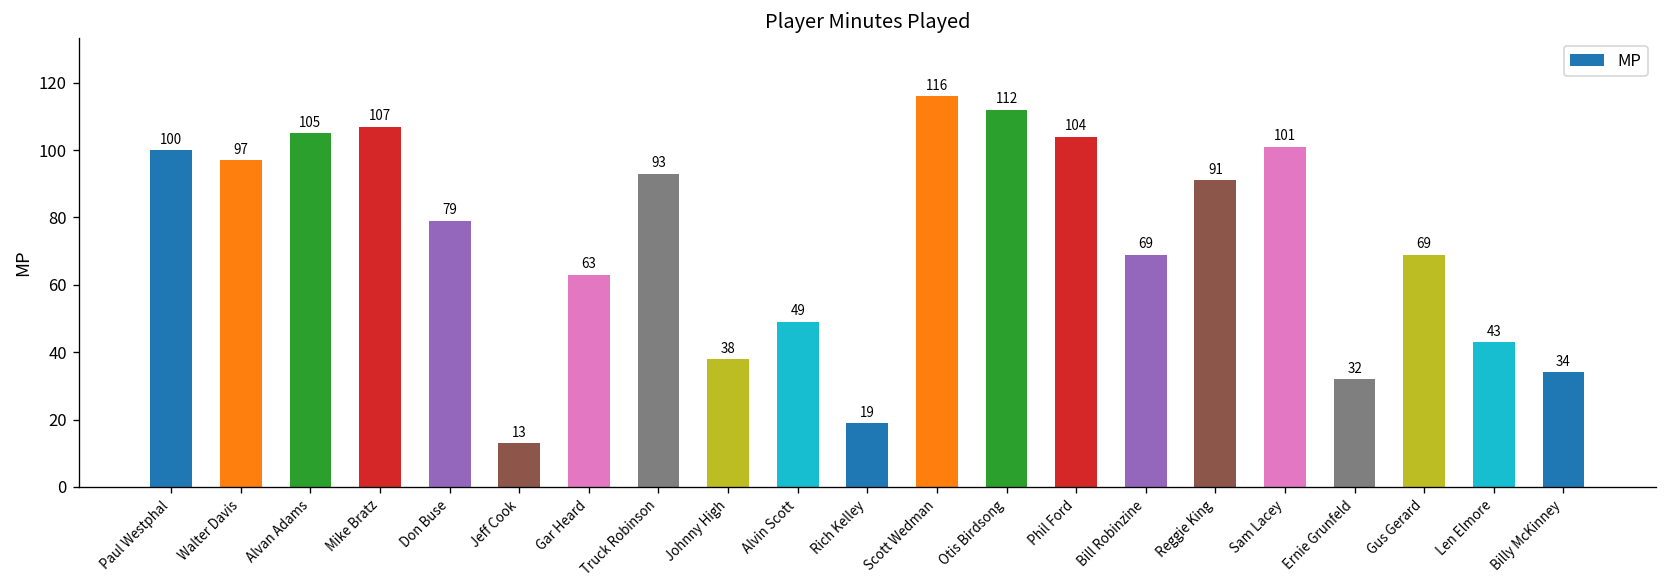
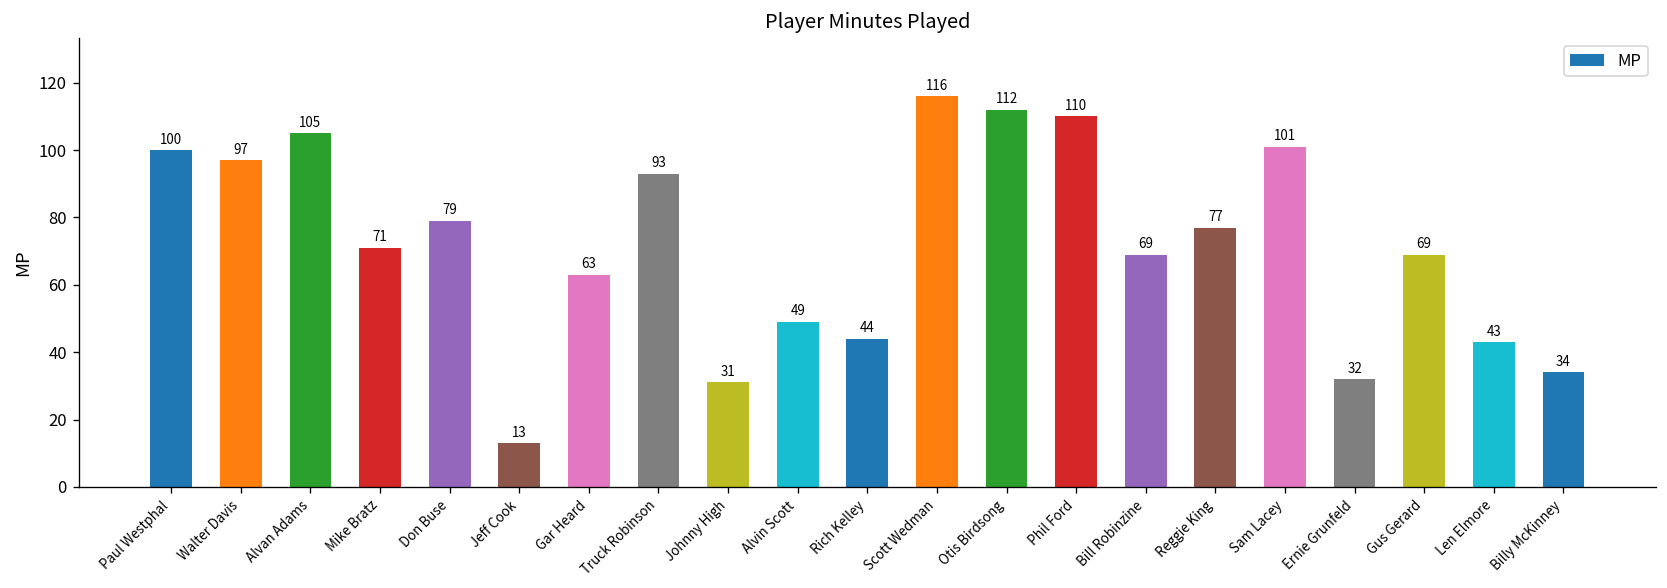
Mike Bratz: 107 -> 71
Johnny High: 38 -> 31
Rich Kelley: 19 -> 44
Phil Ford: 104 -> 110
Reggie King: 91 -> 77
